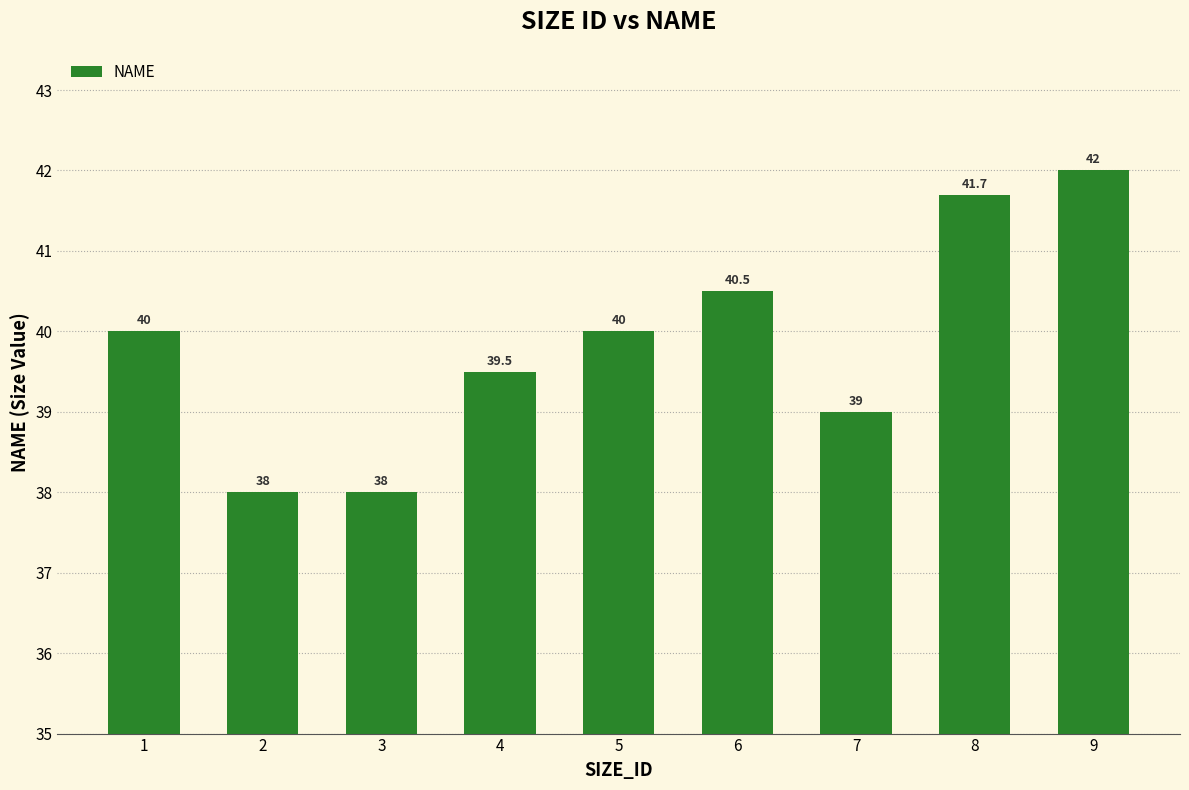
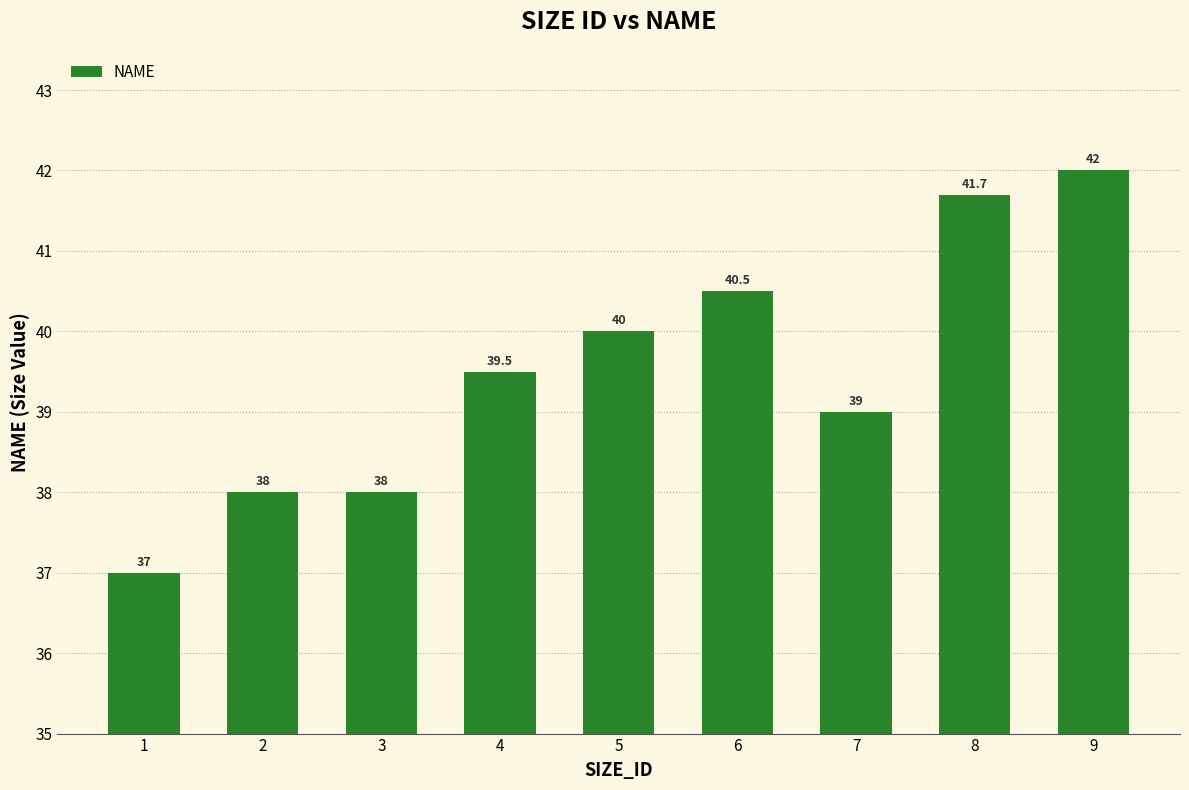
1: 40 -> 37
